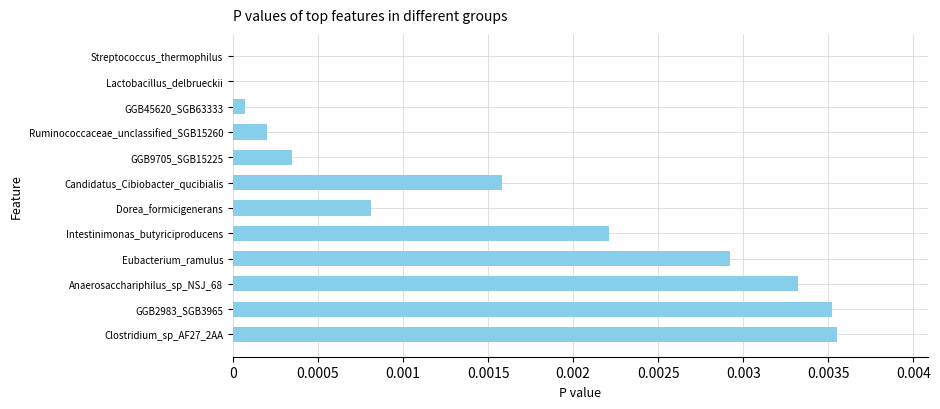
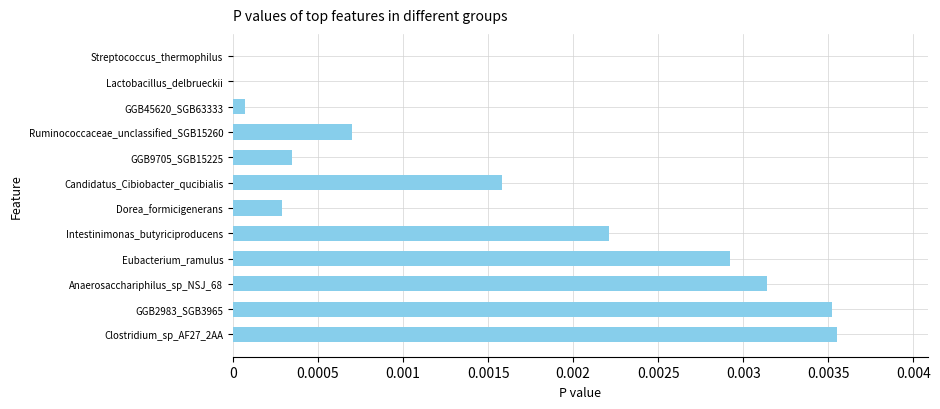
Ruminococcaceae_unclassified_SGB15260: 0.0002 -> 0.0007
Dorea_formicigenerans: 0.00081 -> 0.00029
Anaerosacchariphilus_sp_NSJ_68: 0.00332 -> 0.00314
